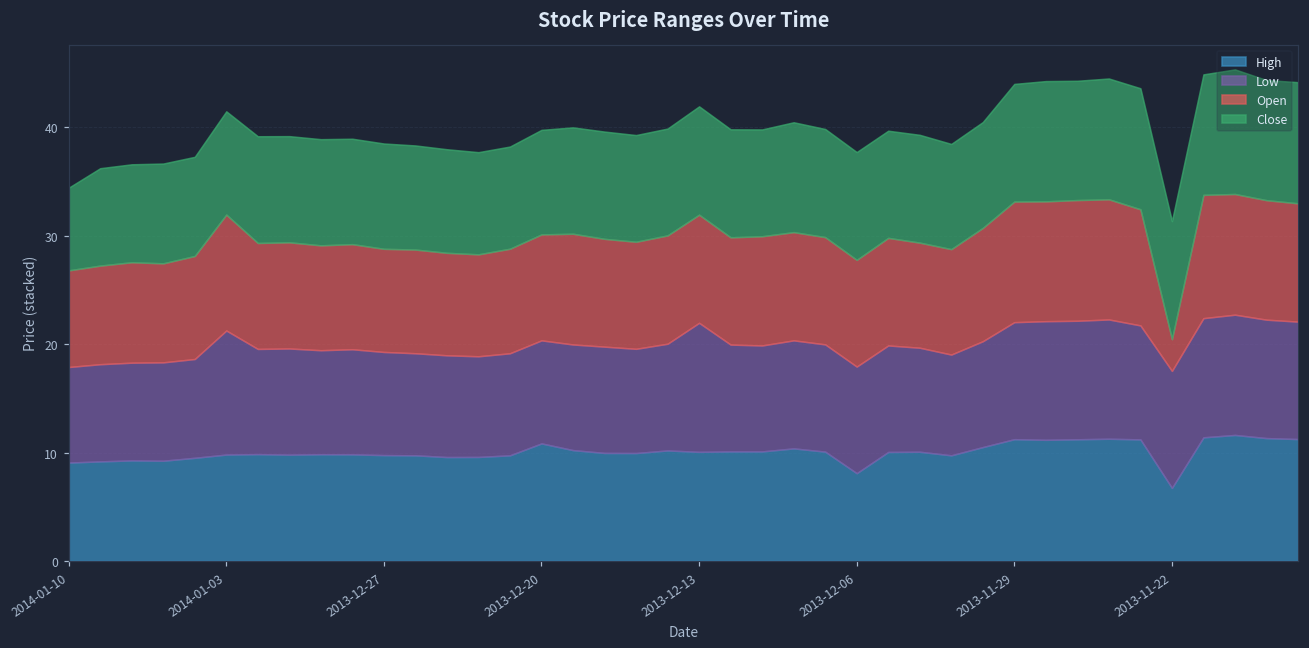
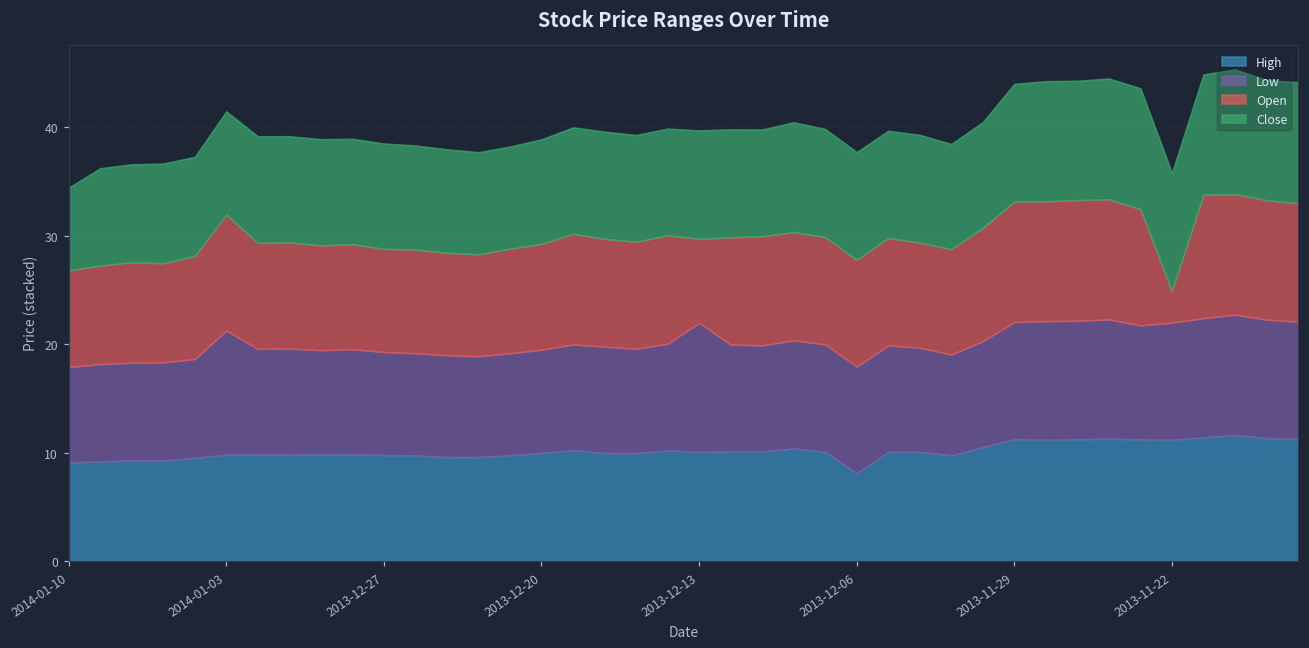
High, 2013-12-20: 11 -> 10
Open, 2013-12-13: 10 -> 8
High, 2013-11-22: 7 -> 11
